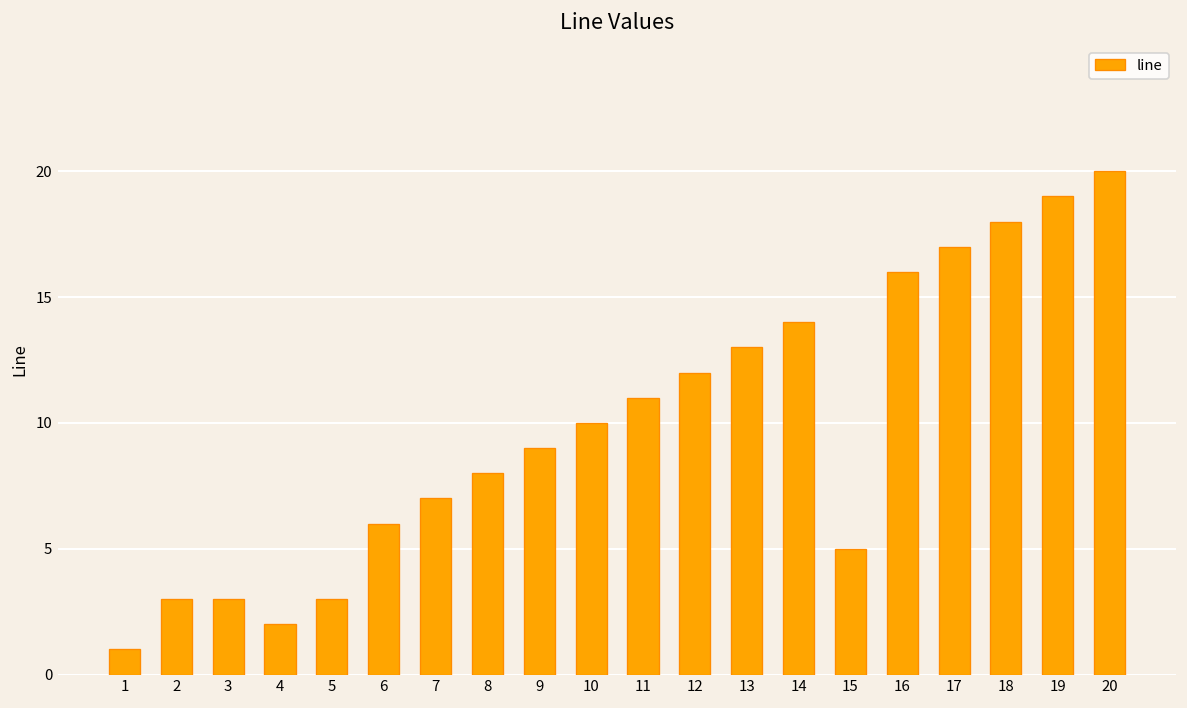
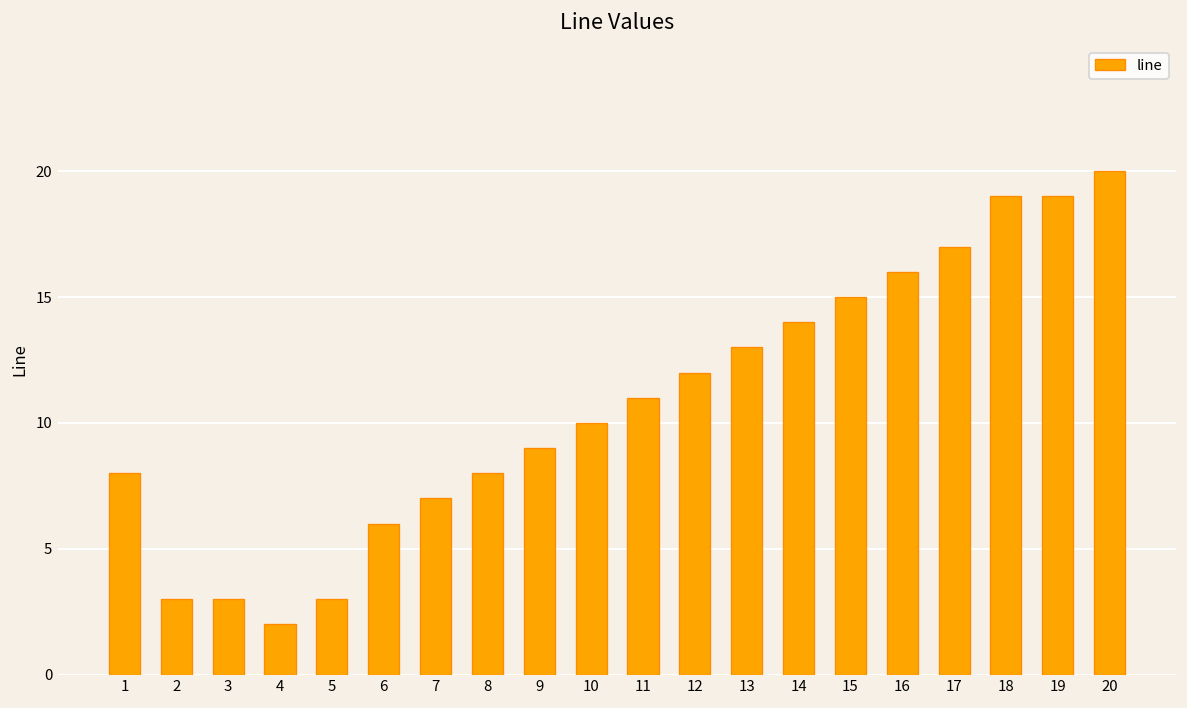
1: 1 -> 8
15: 5 -> 15
18: 18 -> 19
